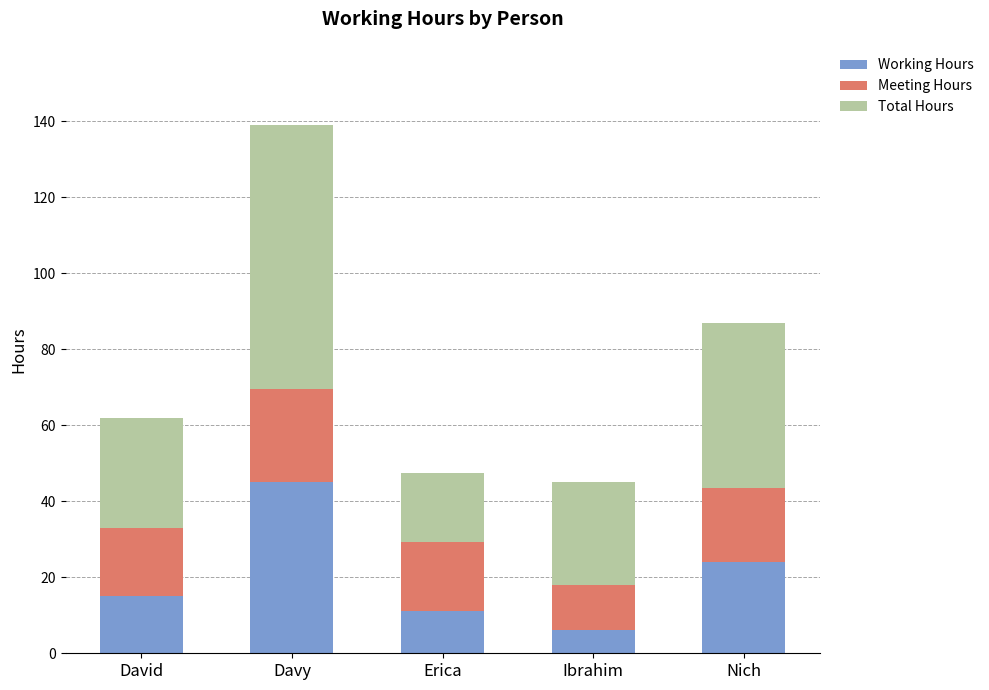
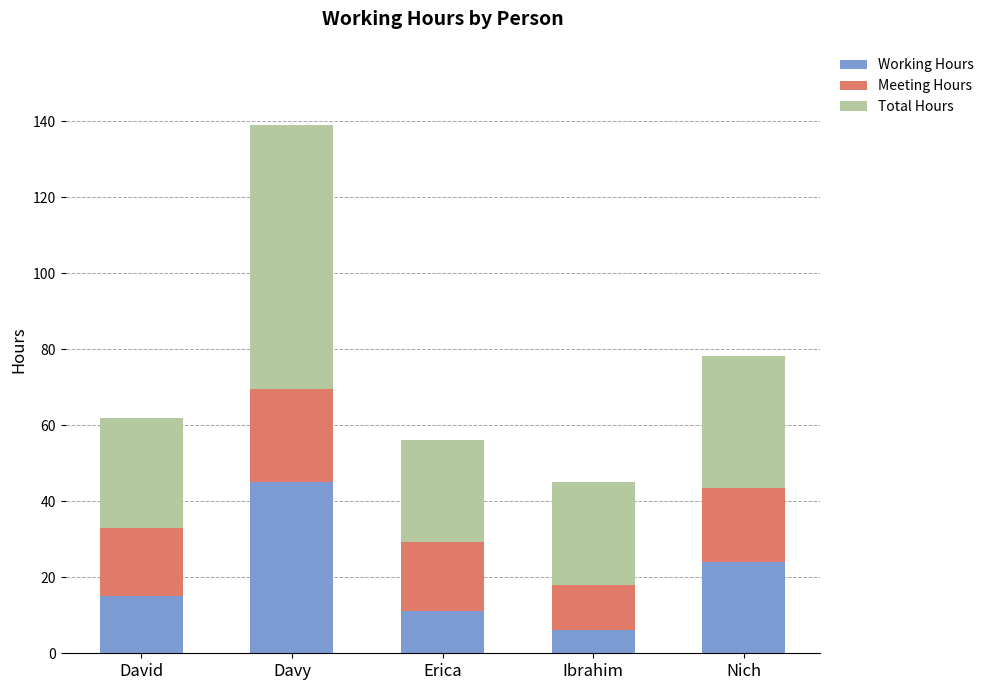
Total Hours, Erica: 18 -> 27
Total Hours, Nich: 44 -> 35
